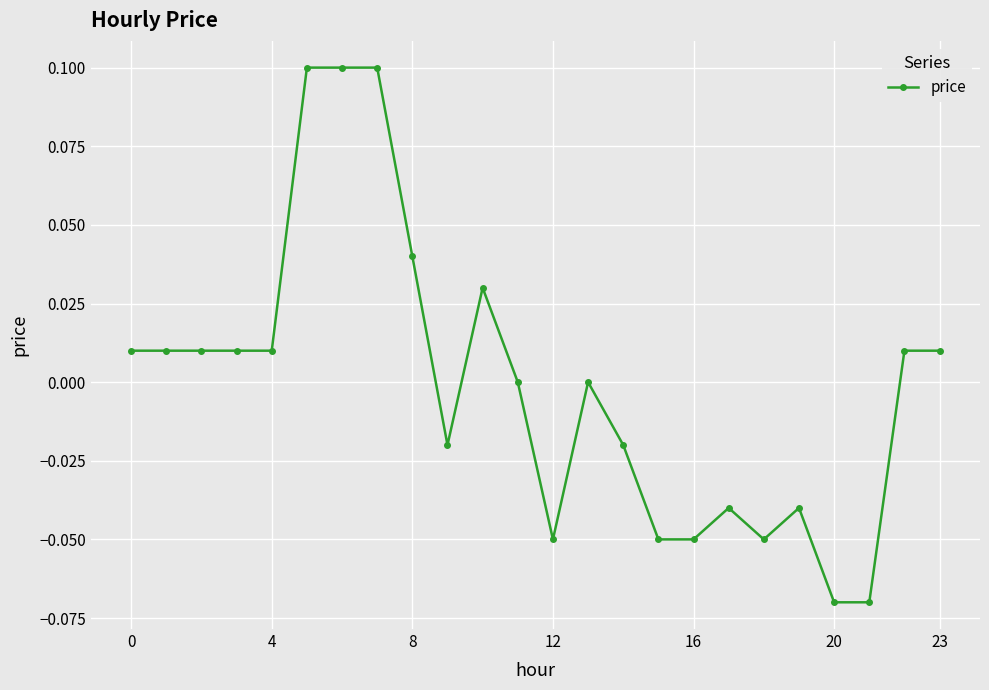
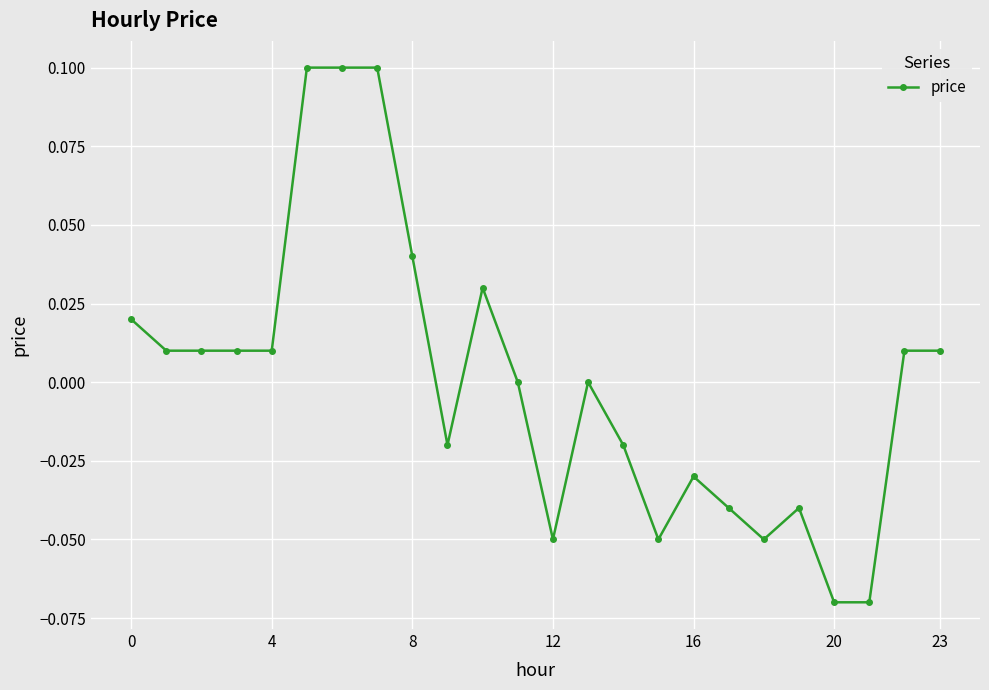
0: 0.01 -> 0.02
16: -0.05 -> -0.03
